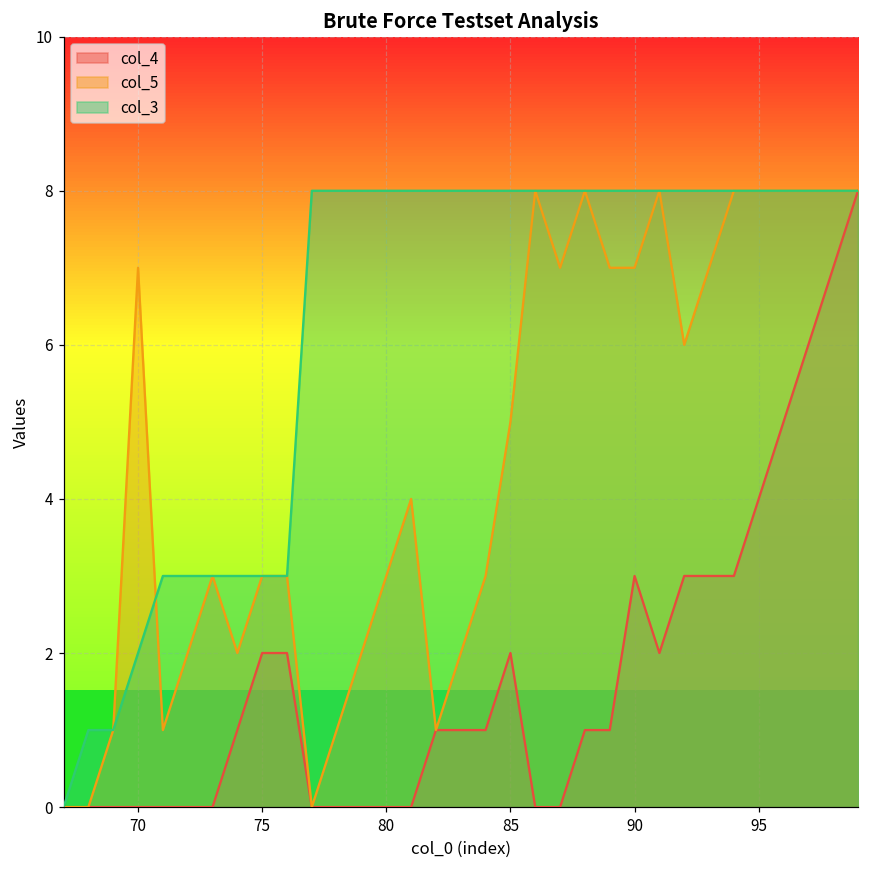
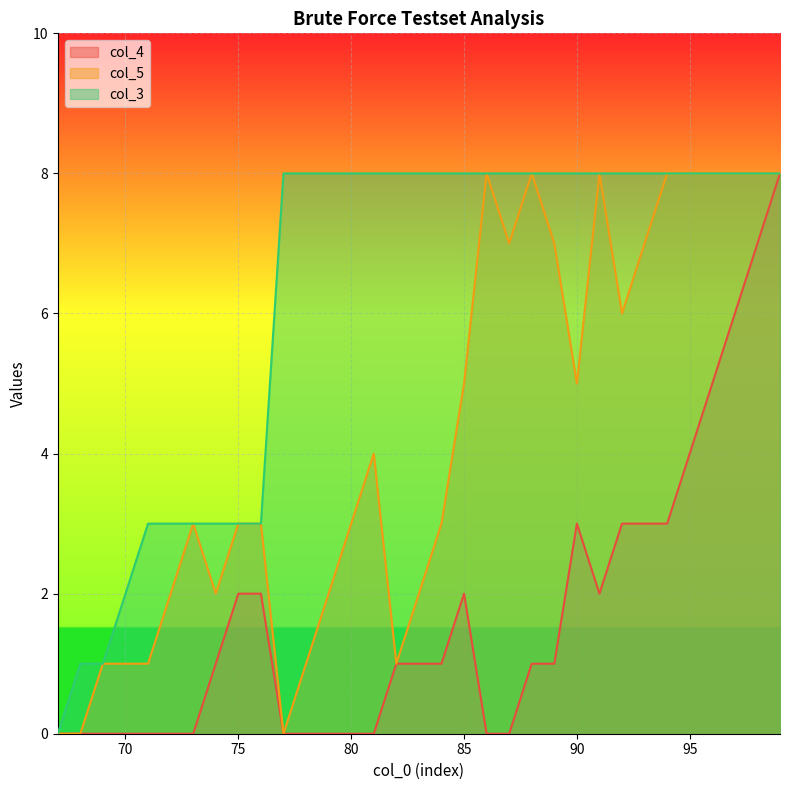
col_5, 70: 7 -> 1
col_5, 90: 7 -> 5
